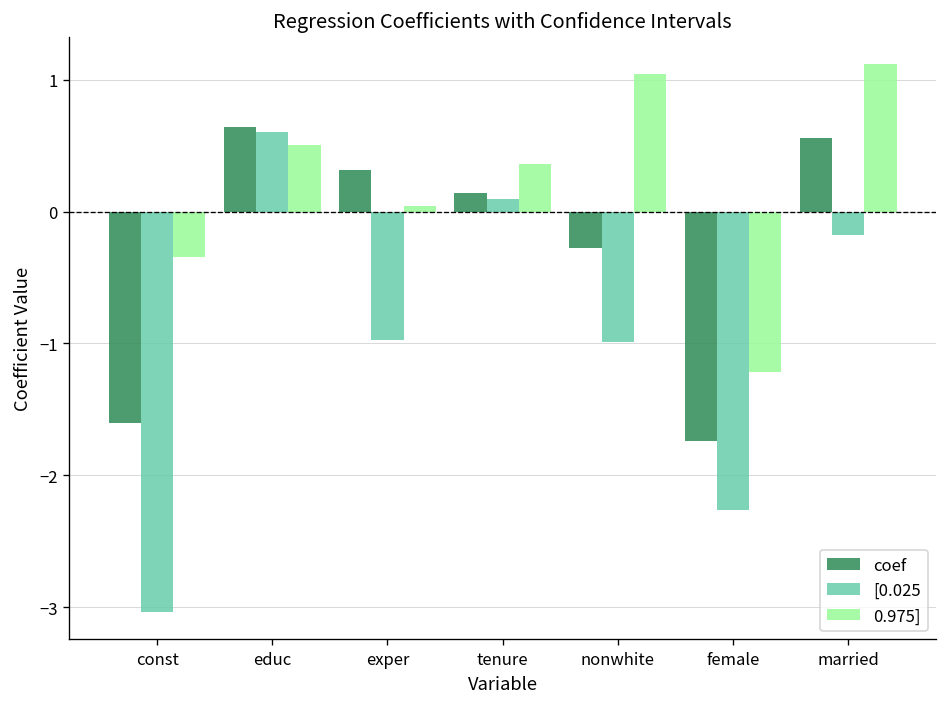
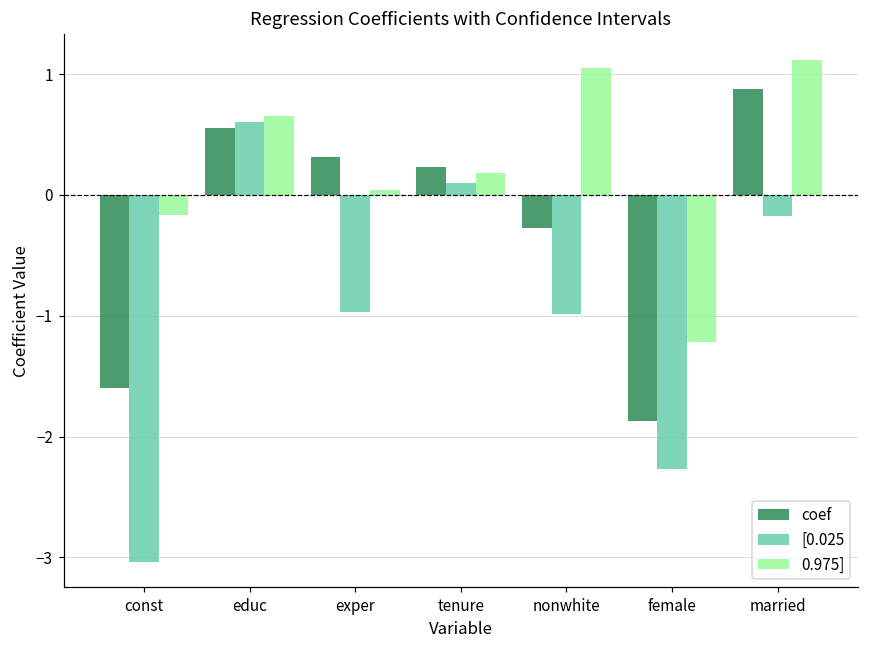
0.975], const: -0.34 -> -0.17
coef, educ: 0.64 -> 0.56
0.975], educ: 0.51 -> 0.65
coef, tenure: 0.14 -> 0.23
0.975], tenure: 0.36 -> 0.18
coef, female: -1.74 -> -1.87
coef, married: 0.56 -> 0.88
